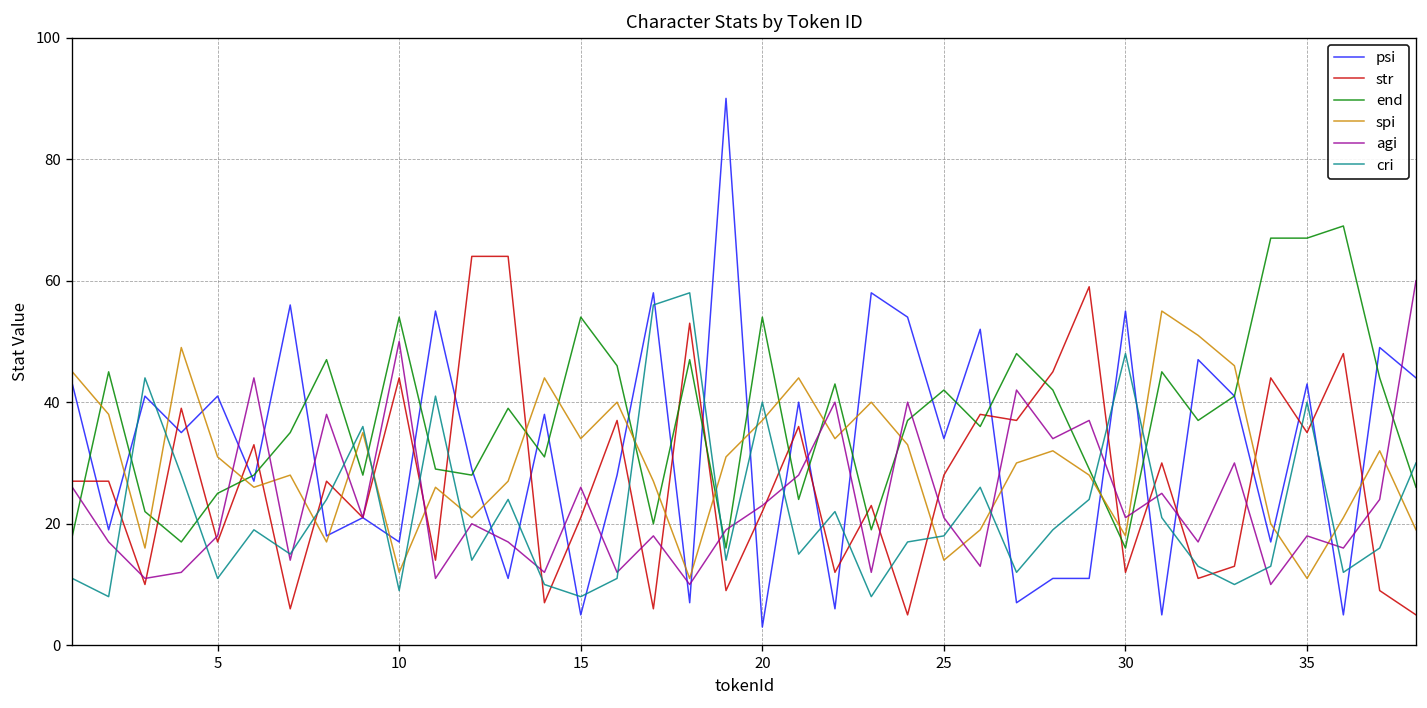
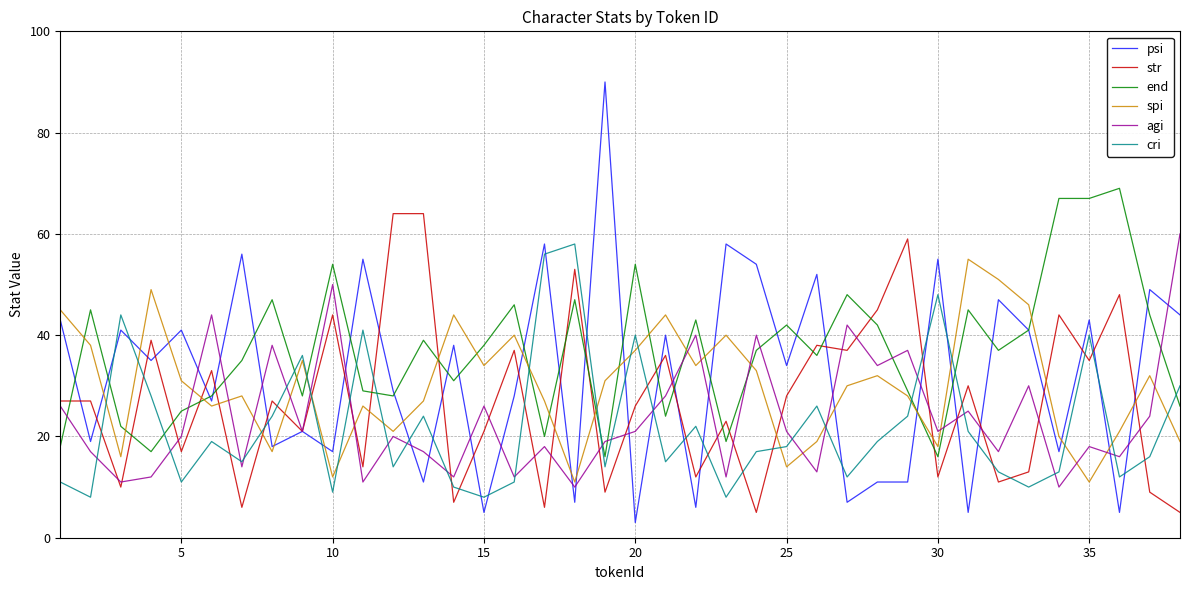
agi, 5: 18 -> 20
end, 15: 54 -> 38
str, 20: 22 -> 26
agi, 20: 23 -> 21
